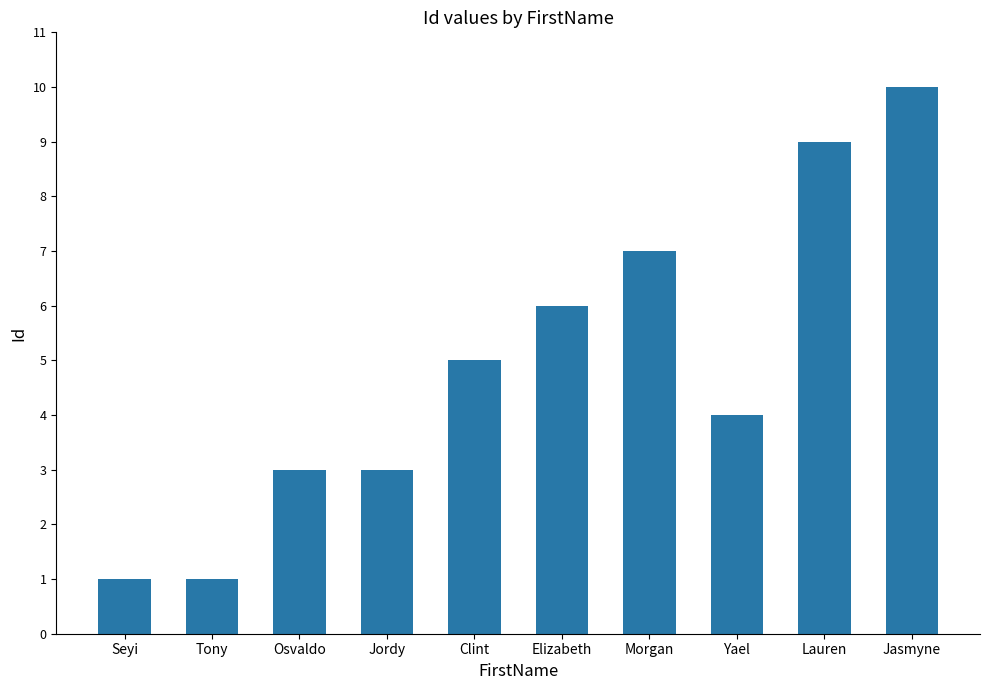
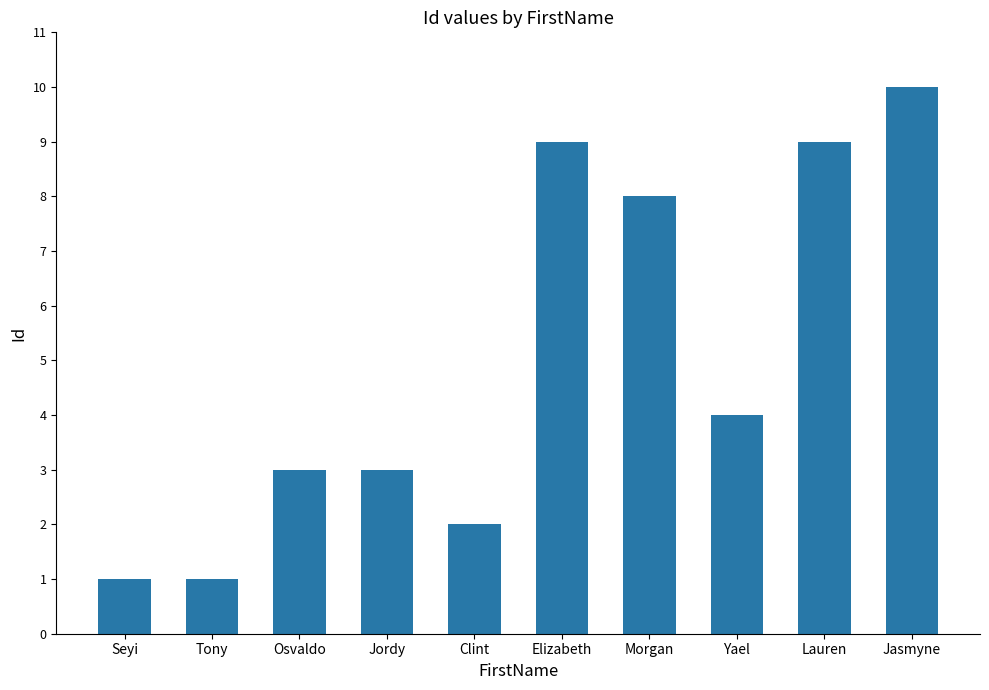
Clint: 5 -> 2
Elizabeth: 6 -> 9
Morgan: 7 -> 8
